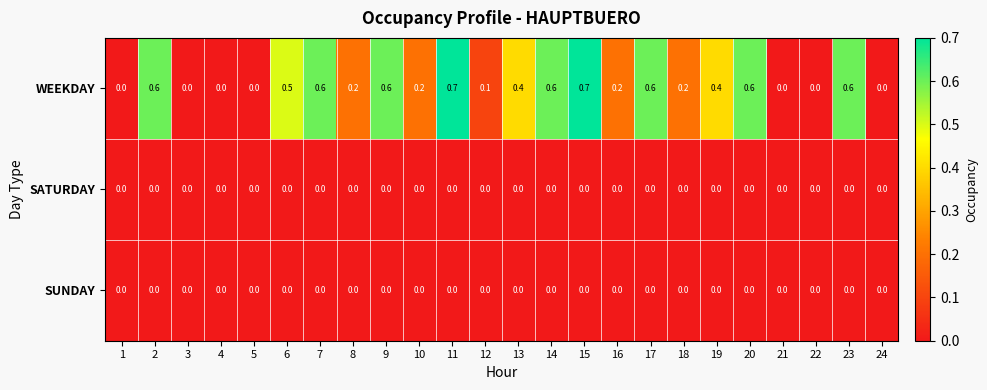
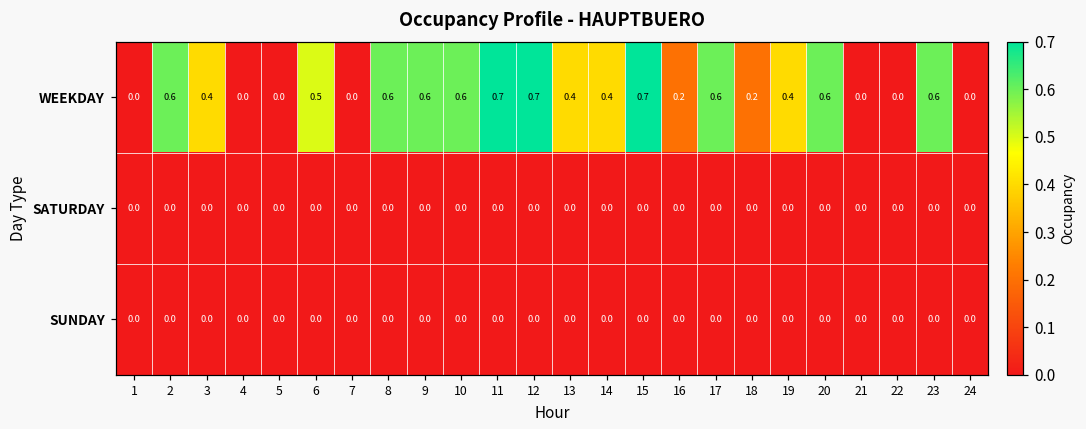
WEEKDAY, 3: 0.0 -> 0.4
WEEKDAY, 7: 0.6 -> 0.0
WEEKDAY, 8: 0.2 -> 0.6
WEEKDAY, 10: 0.2 -> 0.6
WEEKDAY, 12: 0.1 -> 0.7
WEEKDAY, 14: 0.6 -> 0.4
